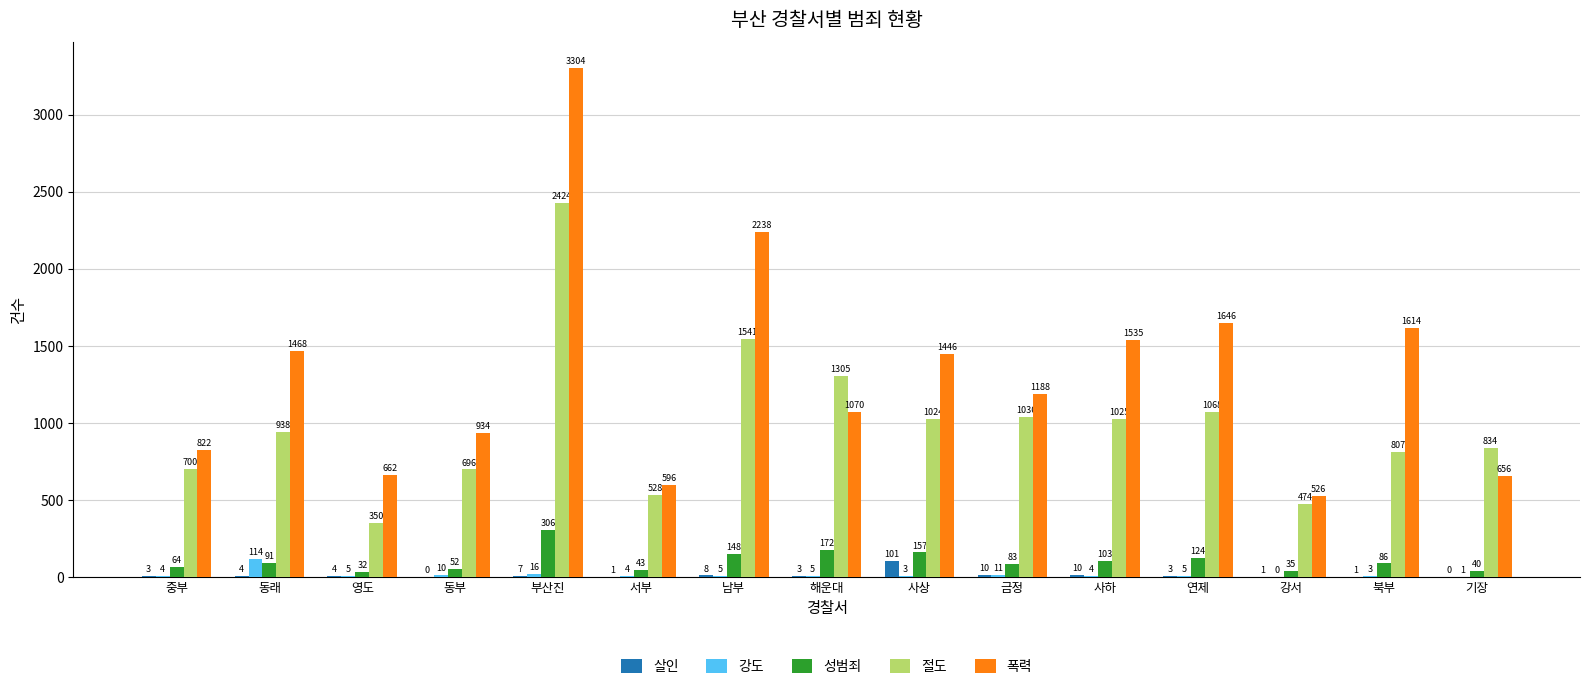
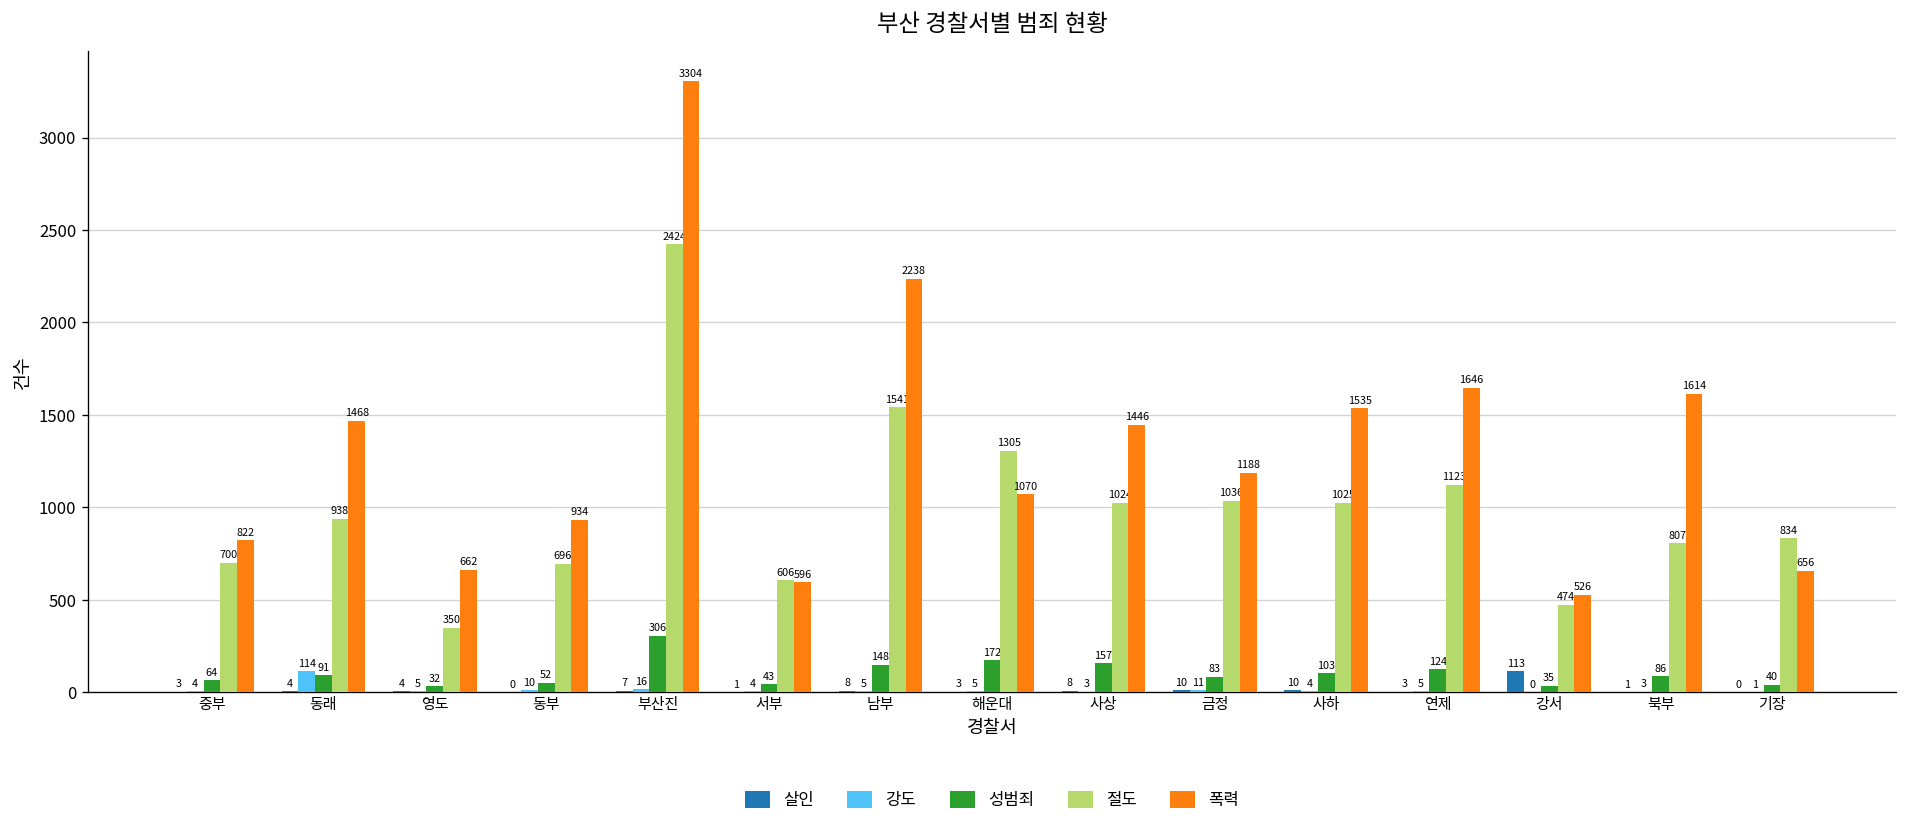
절도, 서부: 528 -> 606
살인, 사상: 101 -> 8
절도, 연제: 1068 -> 1123
살인, 강서: 1 -> 113
